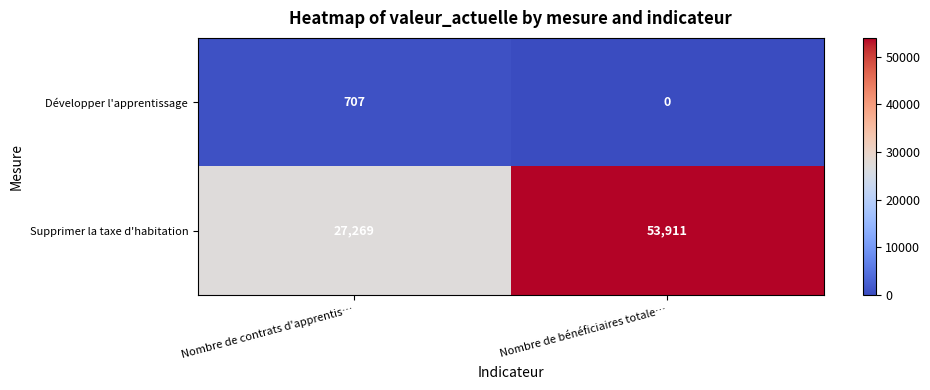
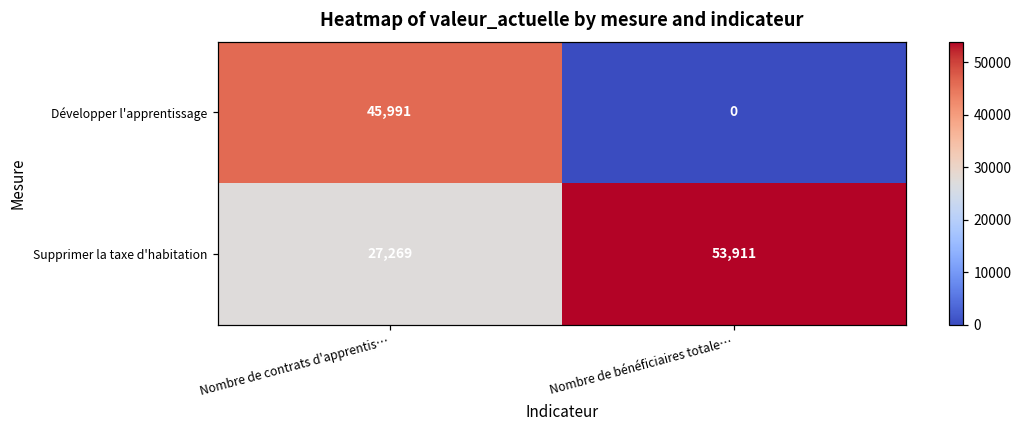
Développer l'apprentissage, Nombre de contrats d'apprentis…: 707 -> 45,991
